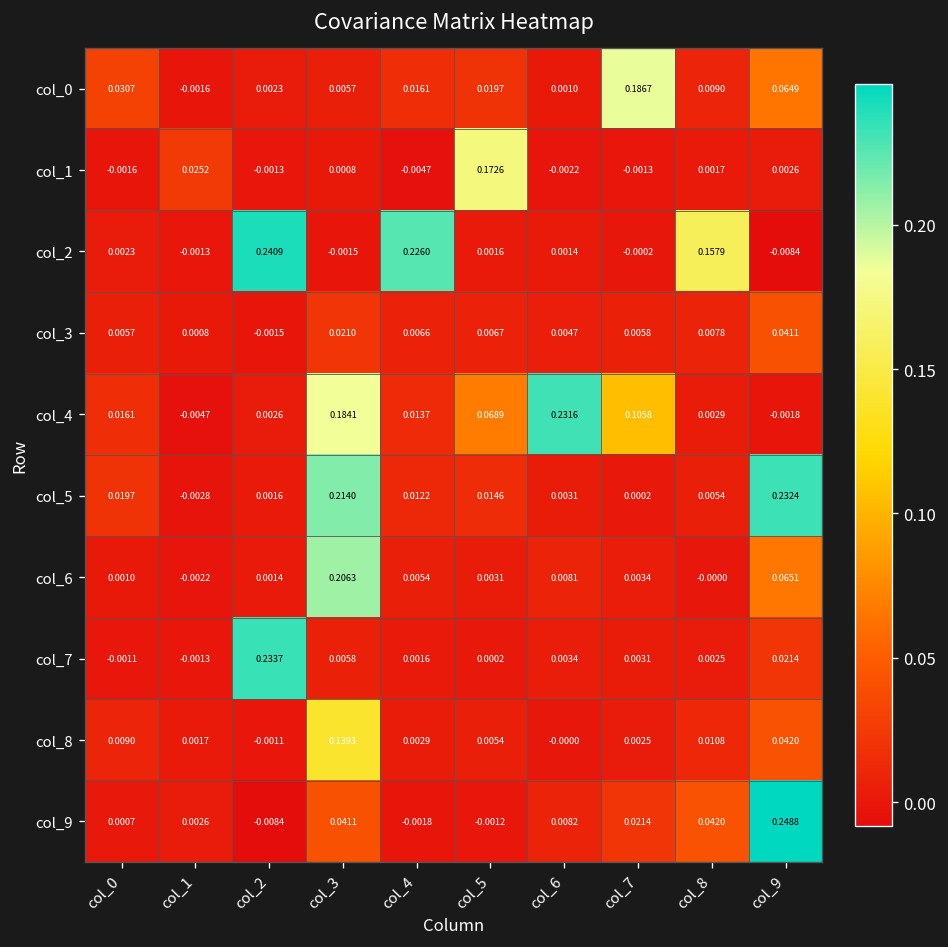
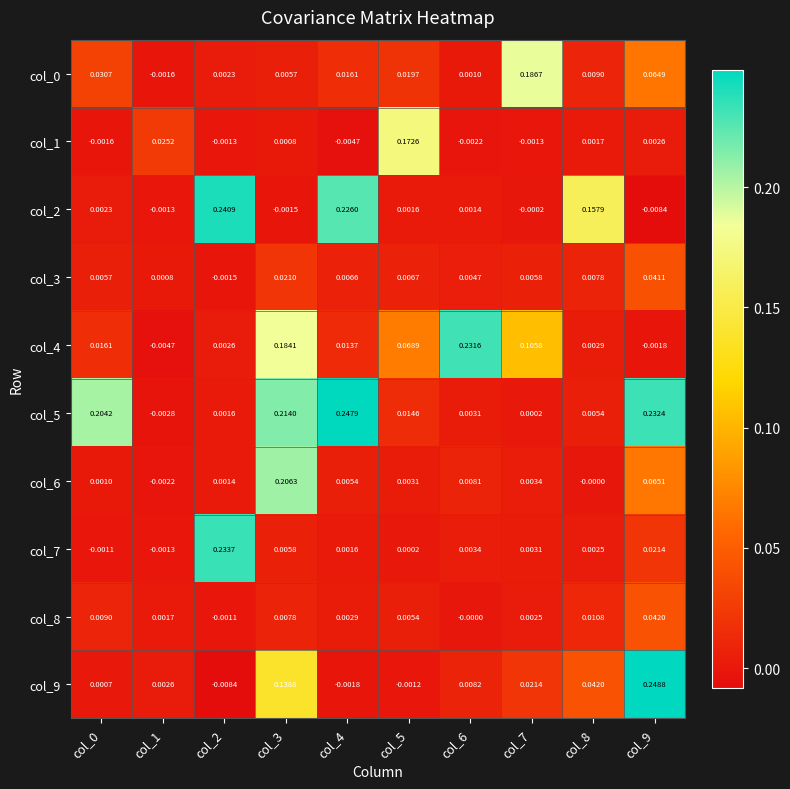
col_5, col_0: 0.0197 -> 0.2042
col_5, col_4: 0.0122 -> 0.2479
col_8, col_3: 0.1393 -> 0.0078
col_9, col_3: 0.0411 -> 0.1388
